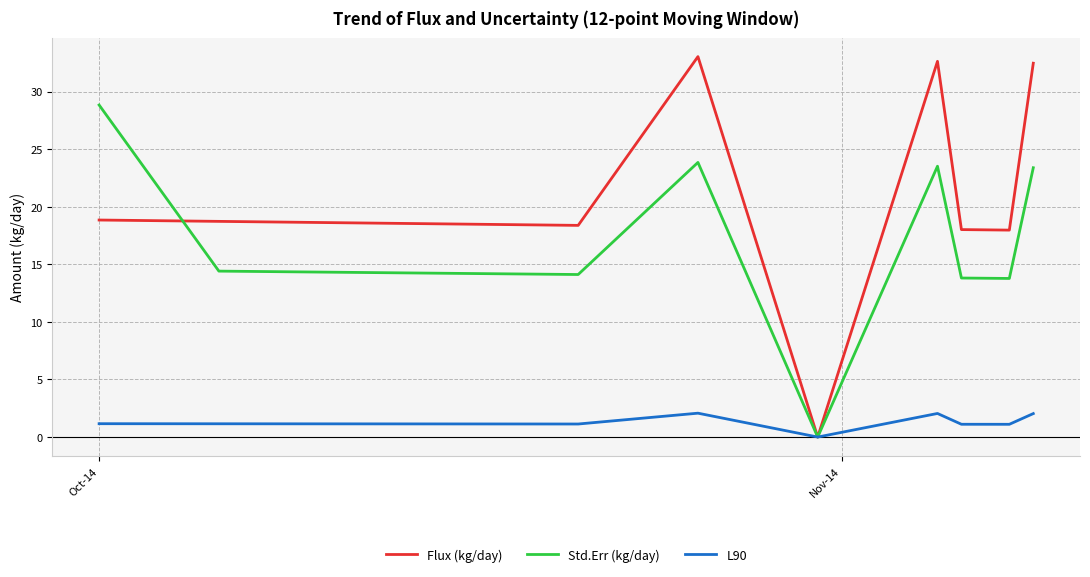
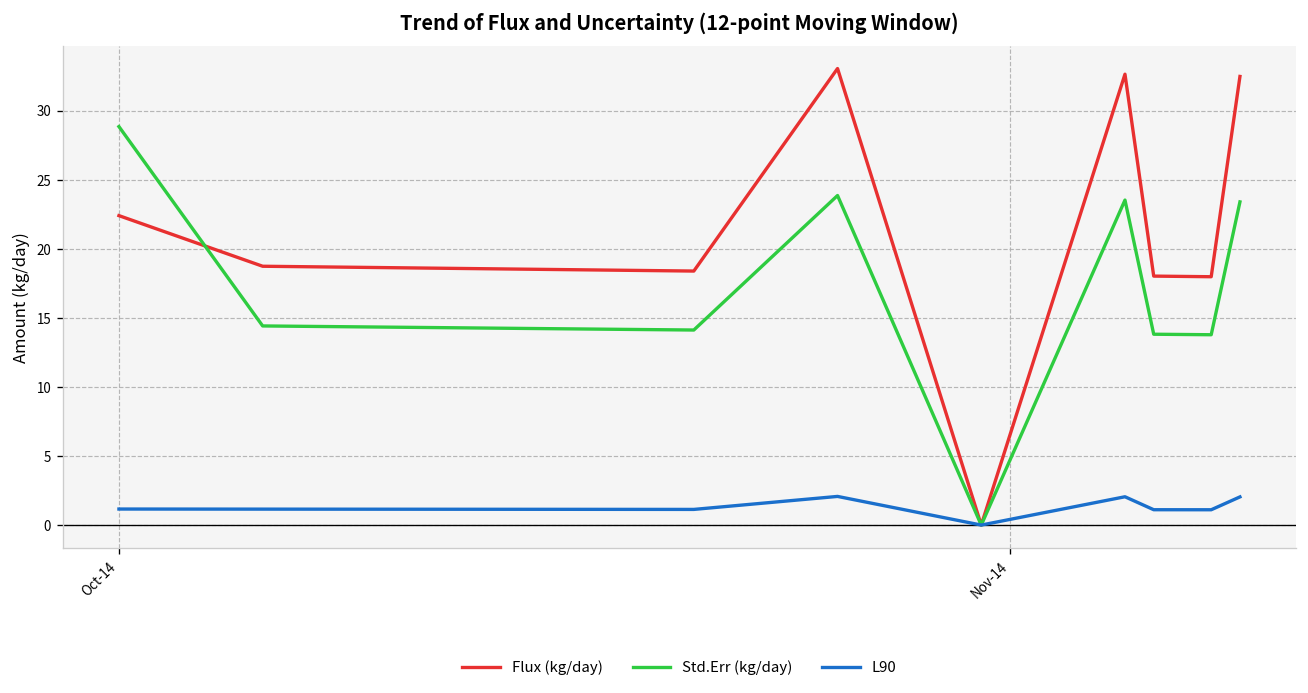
Flux (kg/day), Oct-14: 18.8 -> 22.4
